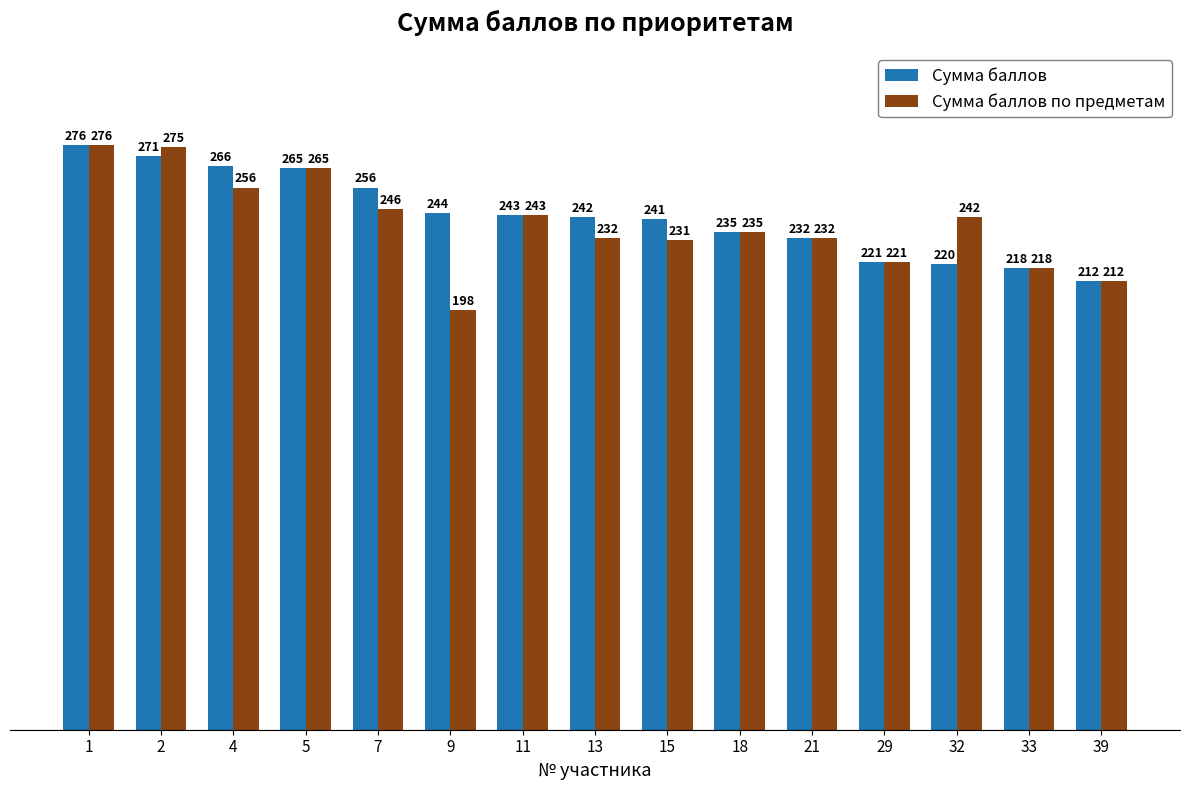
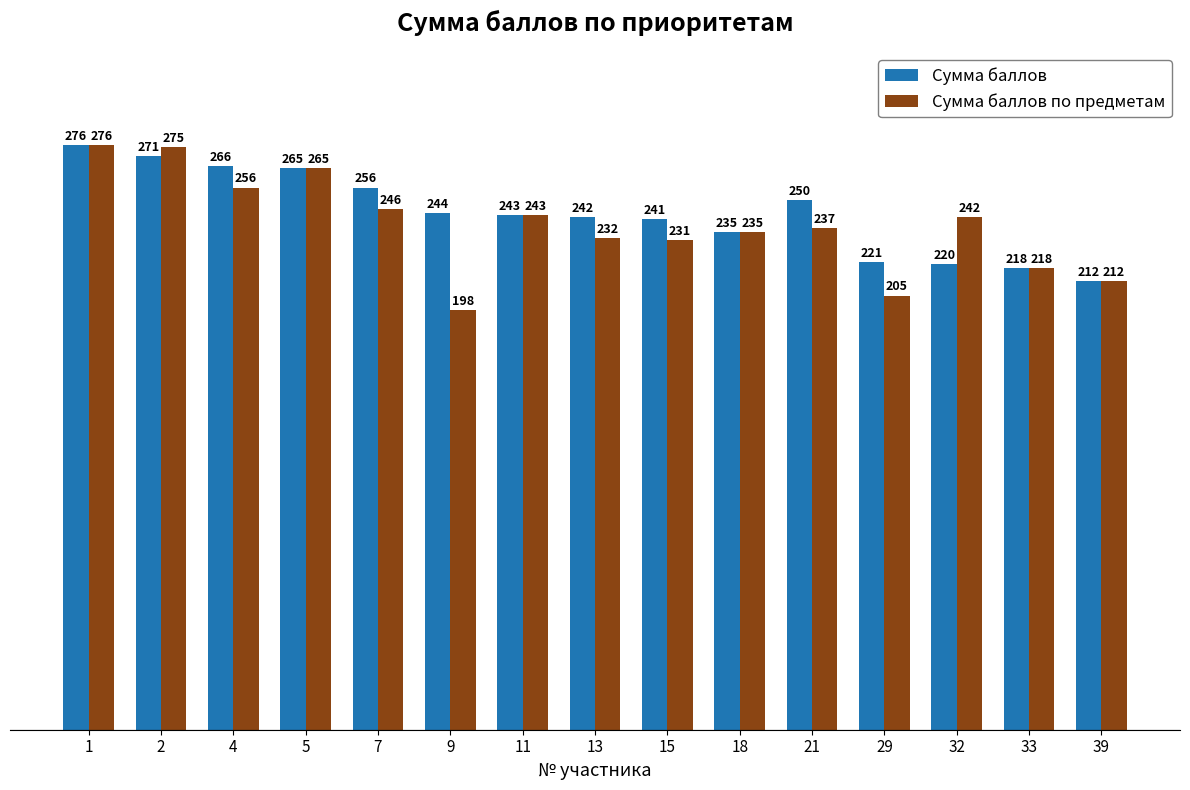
Сумма баллов, 21: 232 -> 250
Сумма баллов по предметам, 21: 232 -> 237
Сумма баллов по предметам, 29: 221 -> 205
